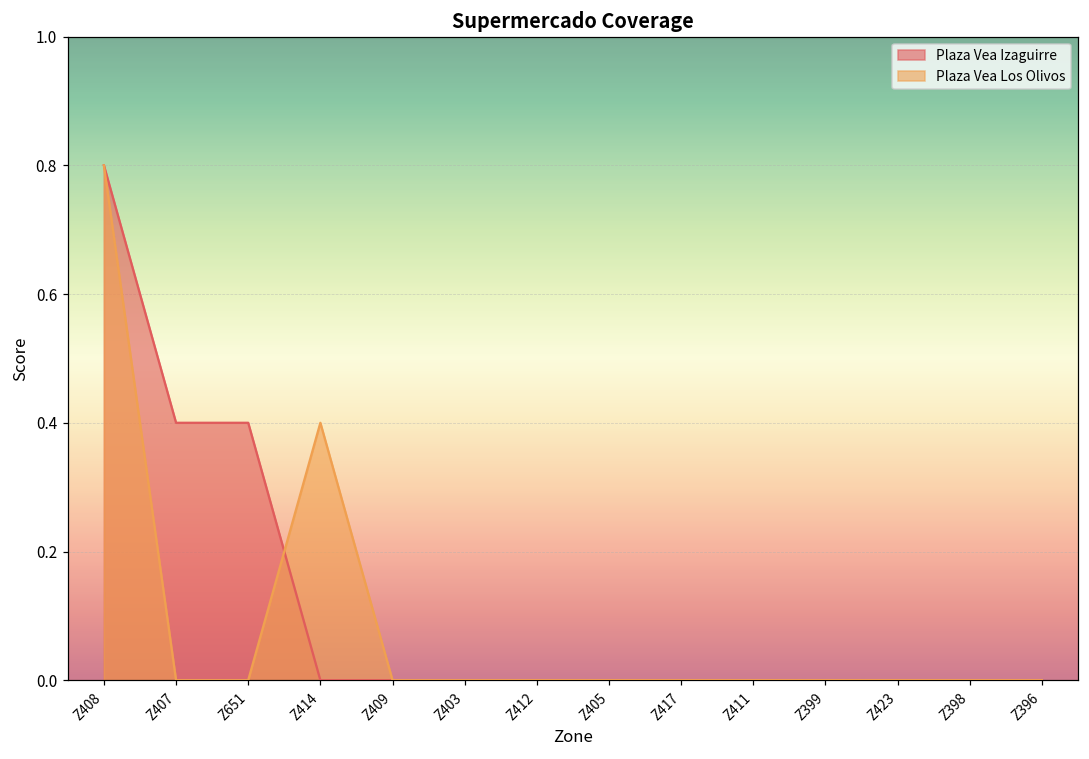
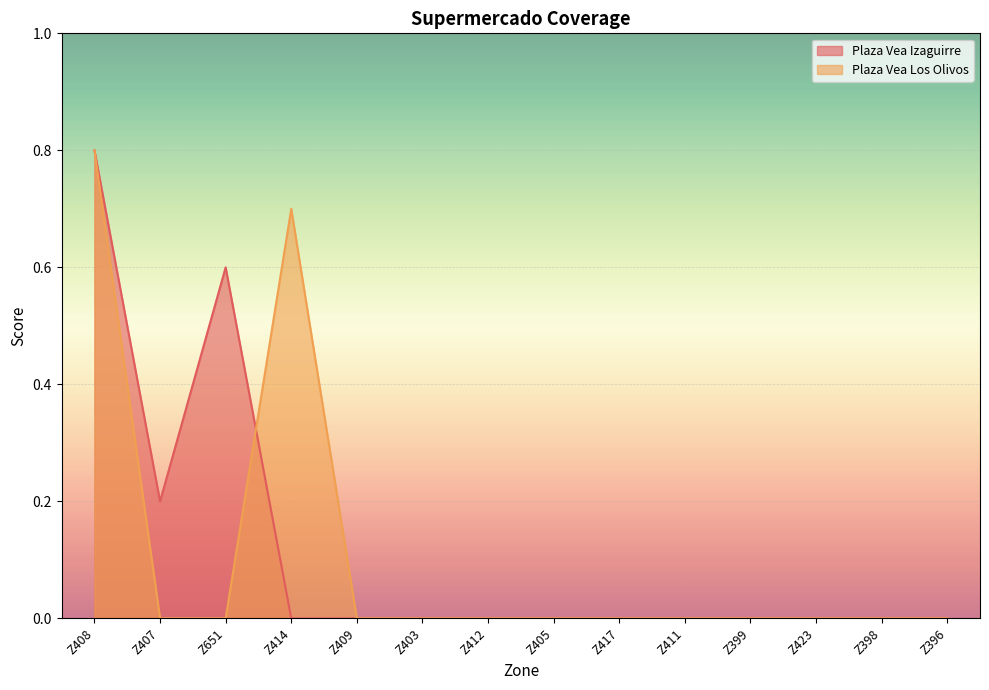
Plaza Vea Izaguirre, Z407: 0.4 -> 0.2
Plaza Vea Izaguirre, Z651: 0.4 -> 0.6
Plaza Vea Los Olivos, Z414: 0.4 -> 0.7
